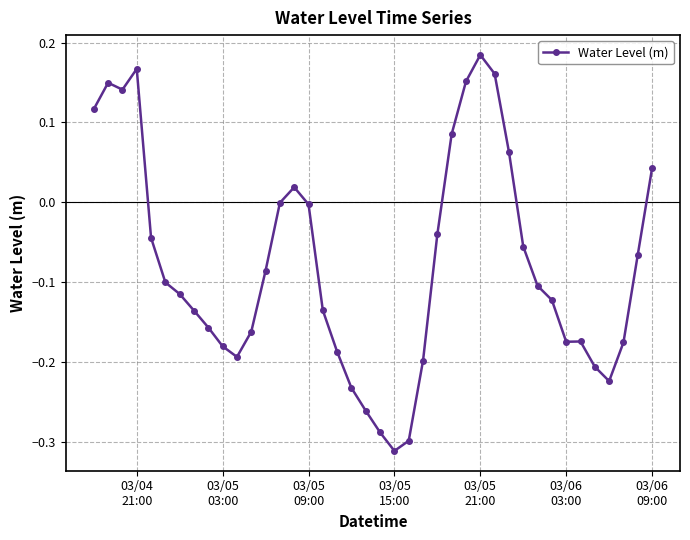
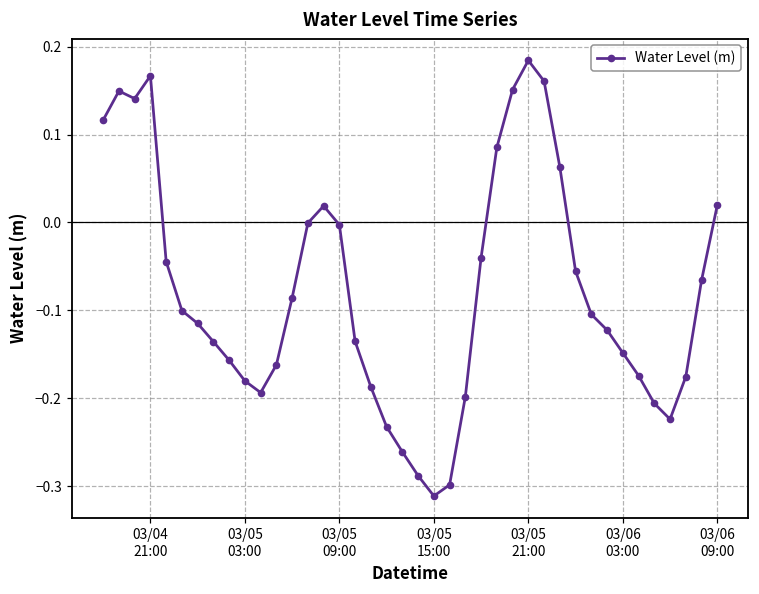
03/06 03:00: -0.17 -> -0.15
03/06 09:00: 0.04 -> 0.02
